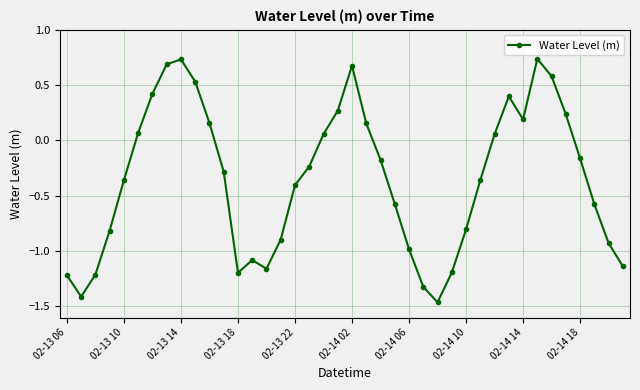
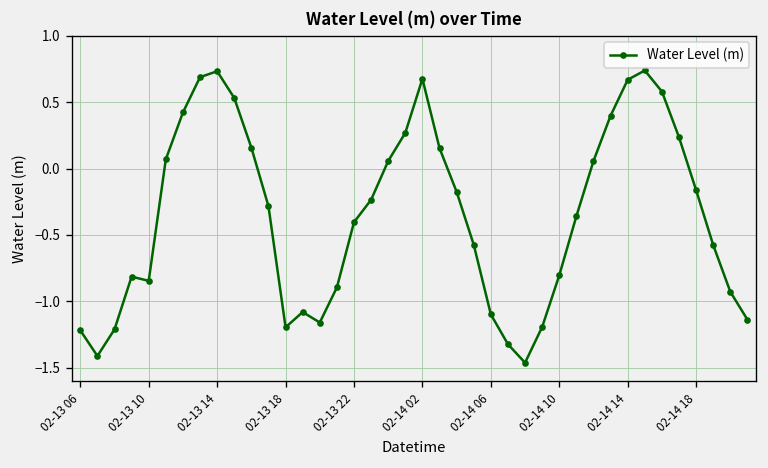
02-13 10: -0.36 -> -0.85
02-14 06: -0.98 -> -1.10
02-14 14: 0.19 -> 0.67
